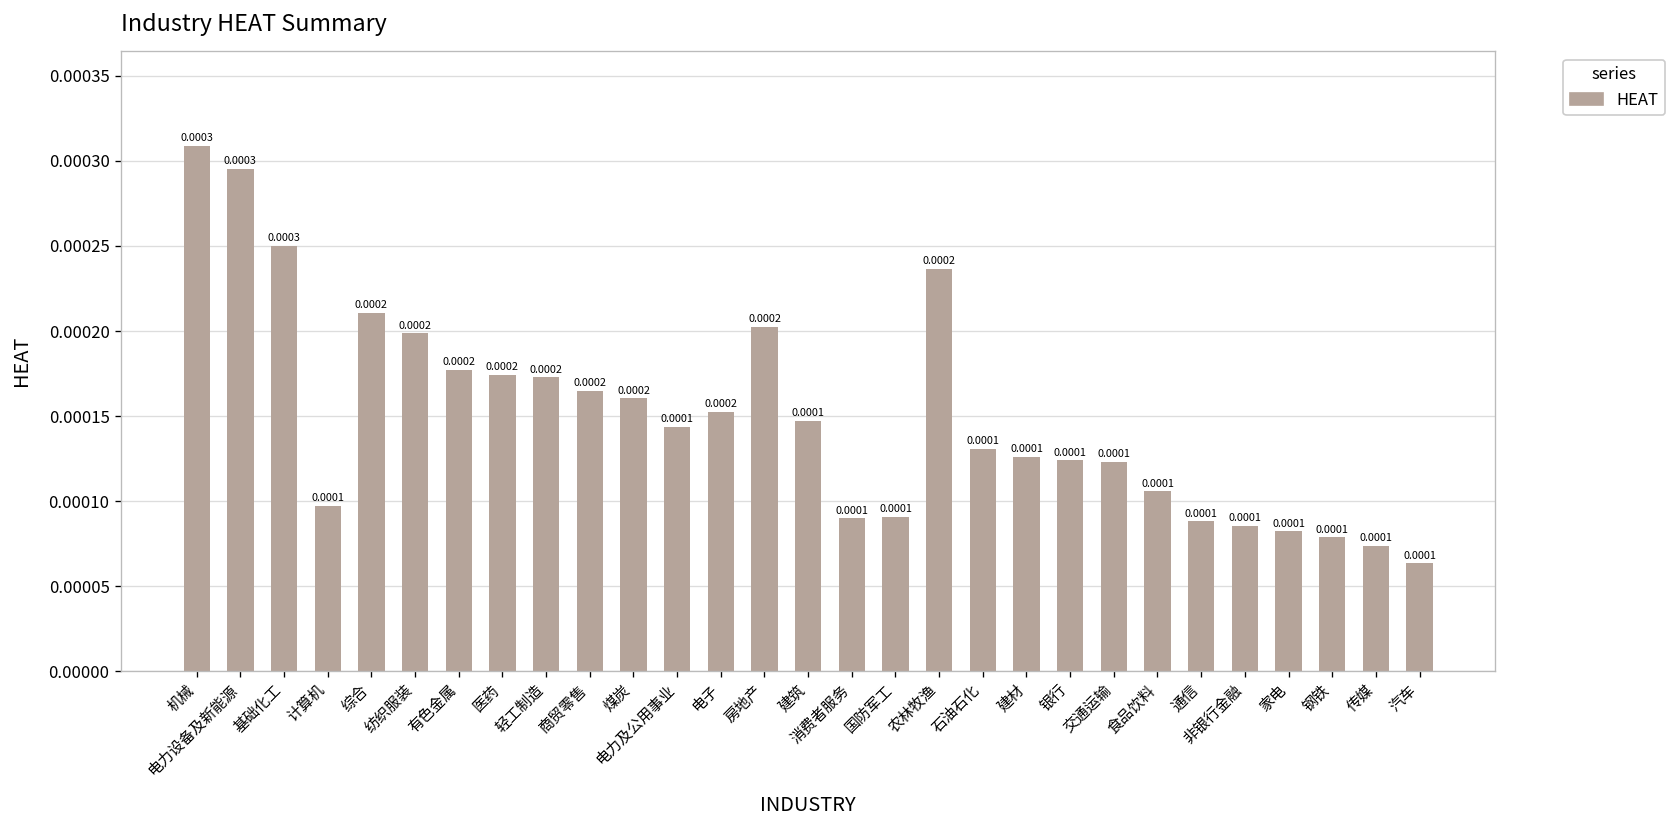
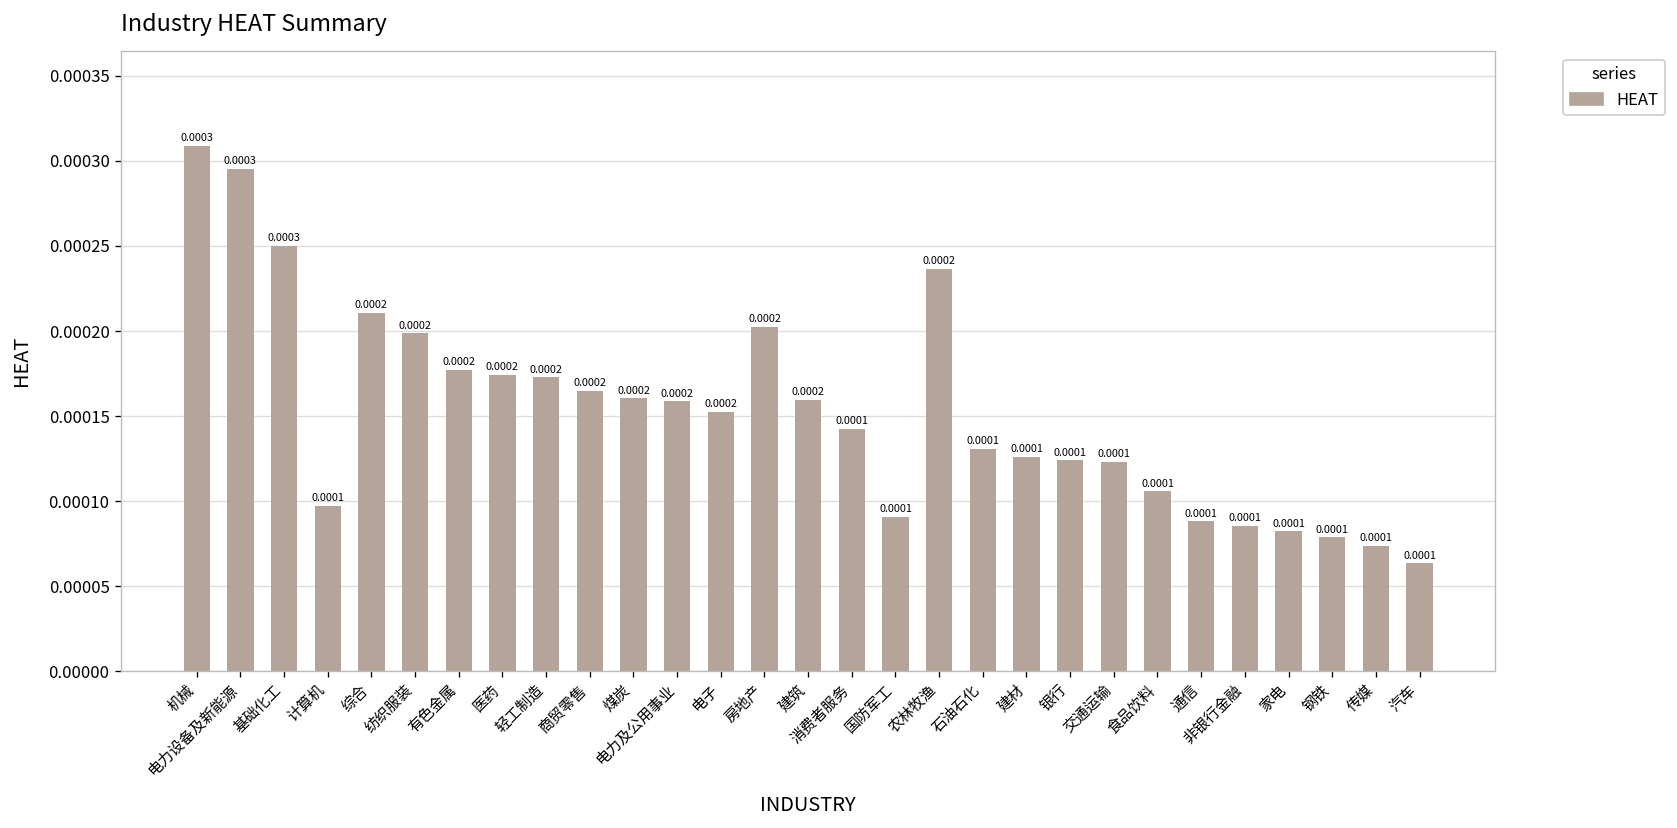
电力及公用事业: 0.0001 -> 0.0002
建筑: 0.0001 -> 0.0002
消费者服务: 0.000090 -> 0.000142
